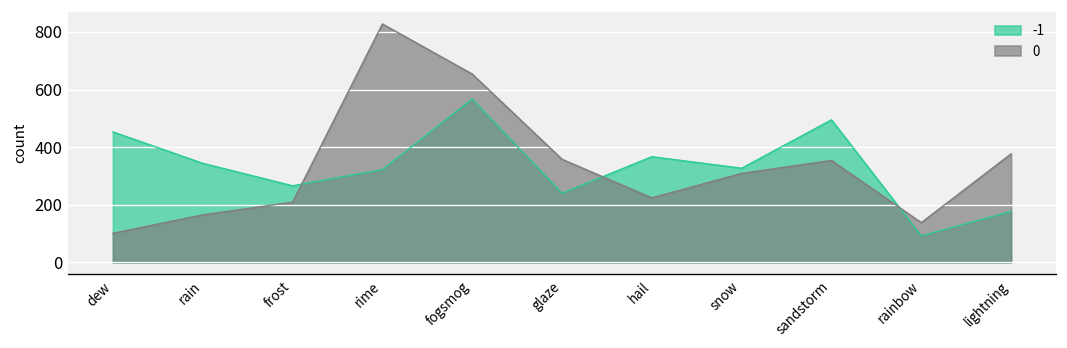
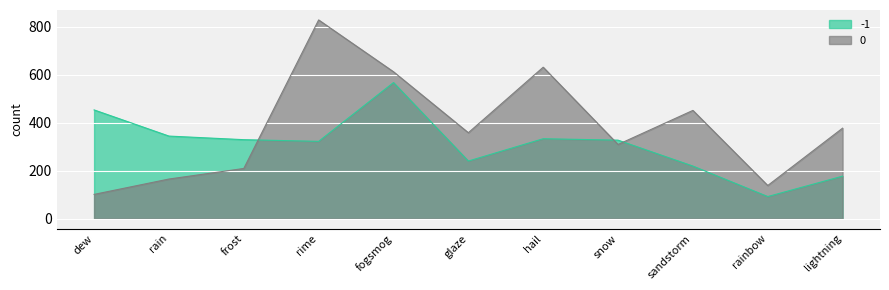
-1, frost: 270 -> 330
0, fogsmog: 650 -> 610
-1, hail: 370 -> 330
0, hail: 220 -> 630
-1, sandstorm: 500 -> 220
0, sandstorm: 350 -> 450
